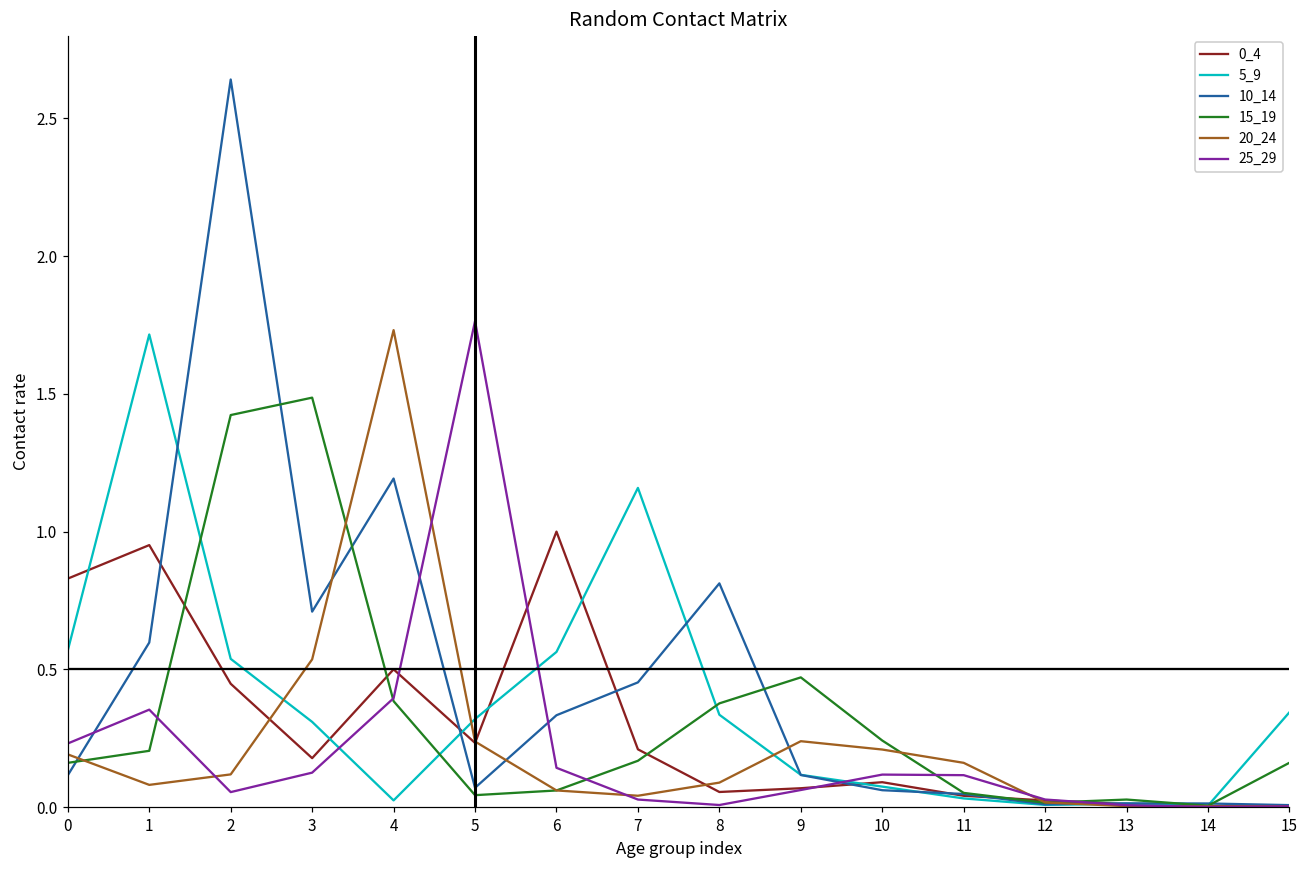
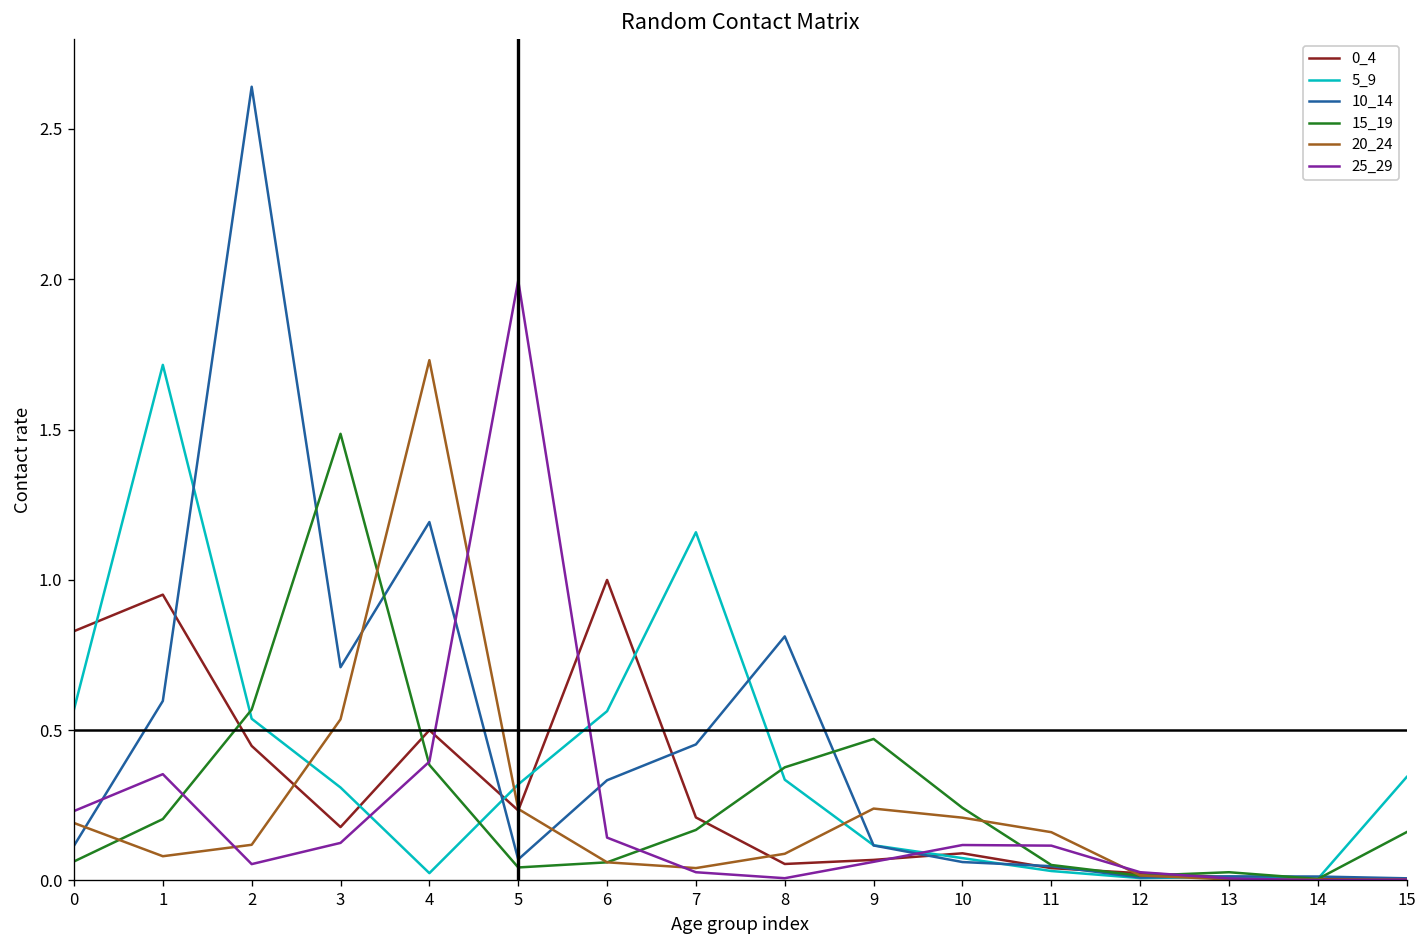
15_19, 0: 0.16 -> 0.06
15_19, 2: 1.42 -> 0.57
25_29, 5: 1.76 -> 2.00
